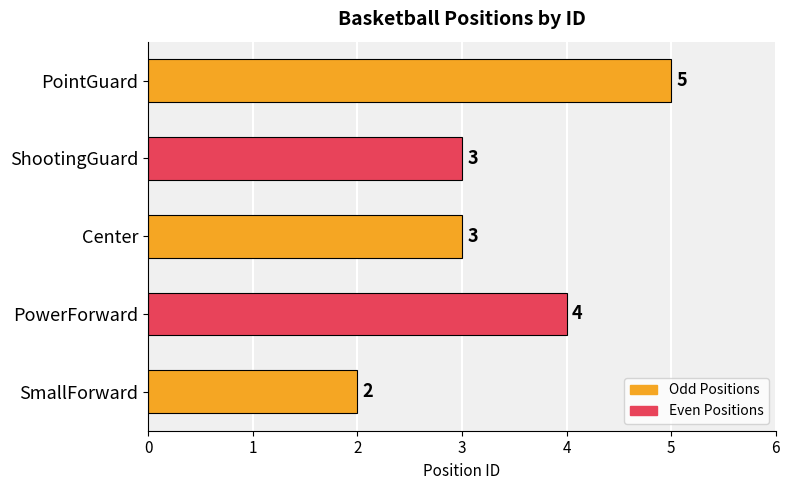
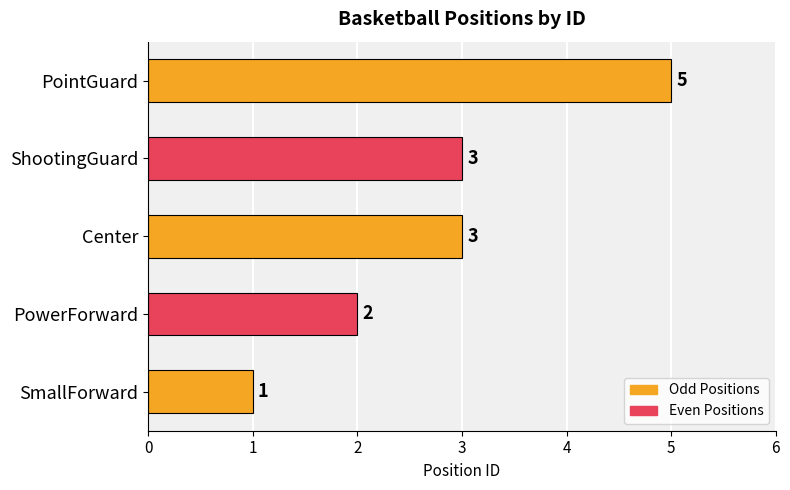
PowerForward: 4 -> 2
SmallForward: 2 -> 1
